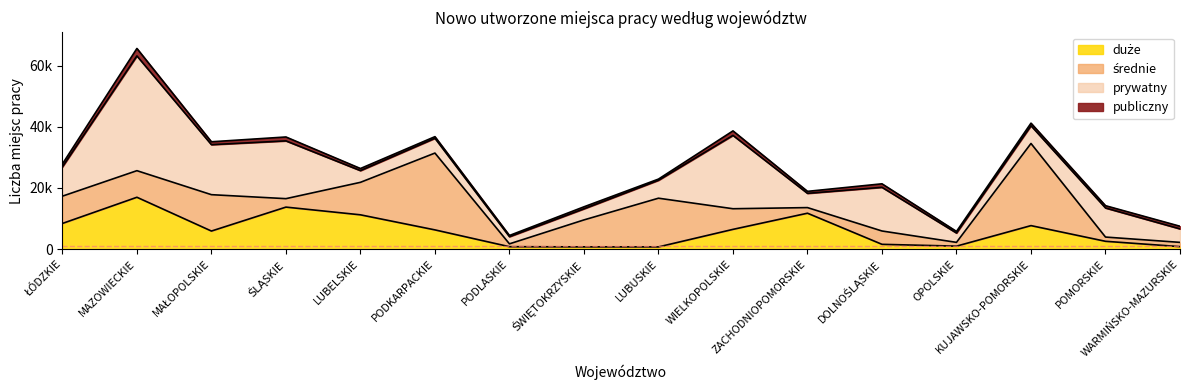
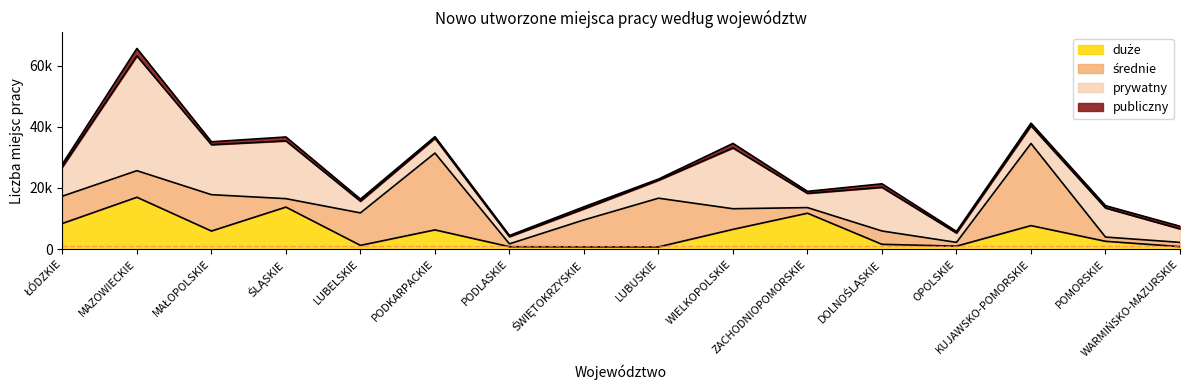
duże, LUBELSKIE: 11000 -> 1000
prywatny, WIELKOPOLSKIE: 24000 -> 20000
